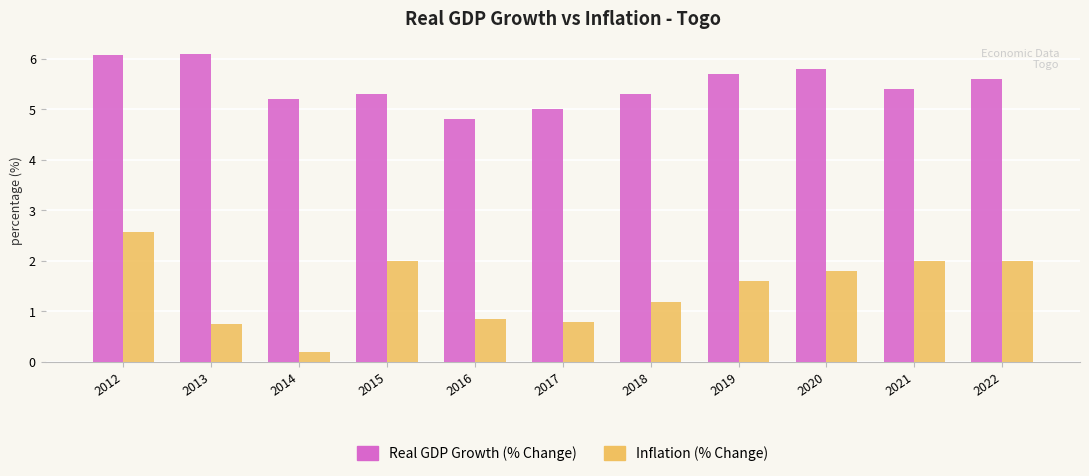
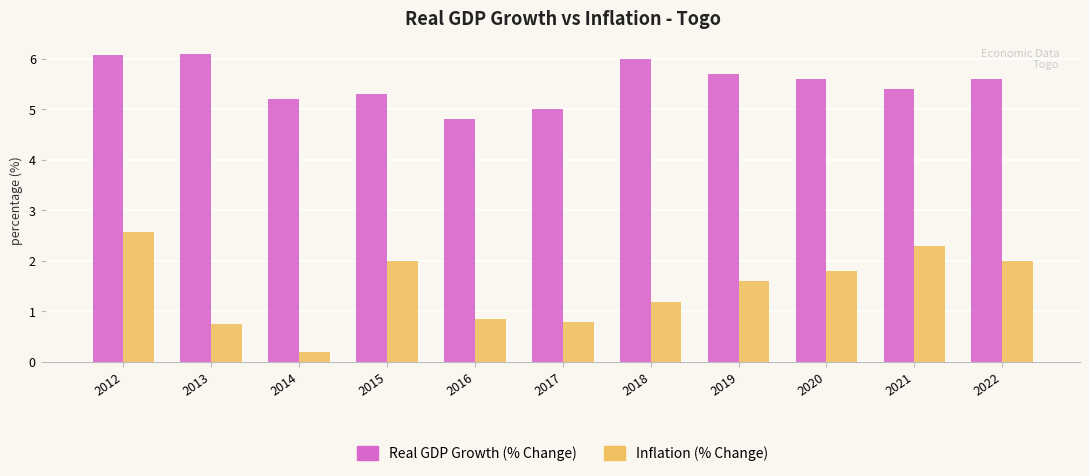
Real GDP Growth (% Change), 2018: 5.3 -> 6.0
Real GDP Growth (% Change), 2020: 5.8 -> 5.6
Inflation (% Change), 2021: 2.0 -> 2.3
